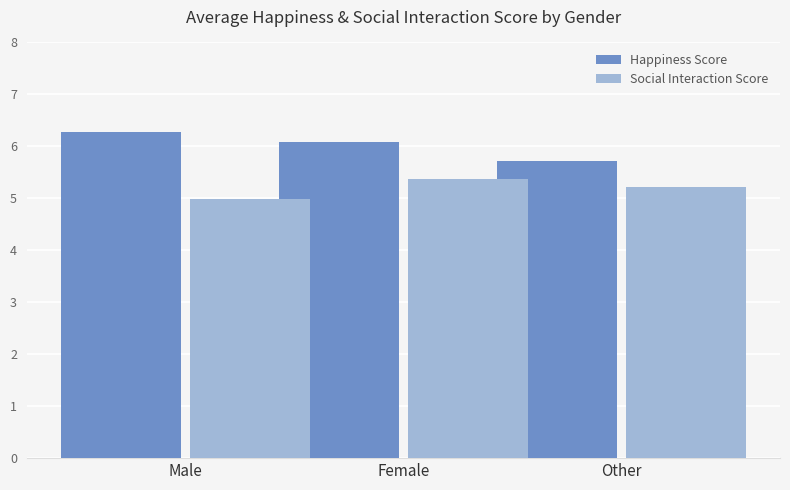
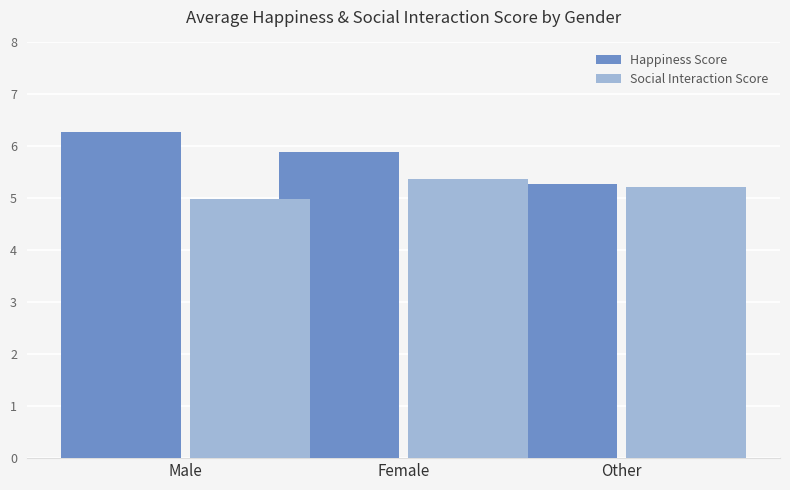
Happiness Score, Female: 6.1 -> 5.9
Happiness Score, Other: 5.7 -> 5.3
